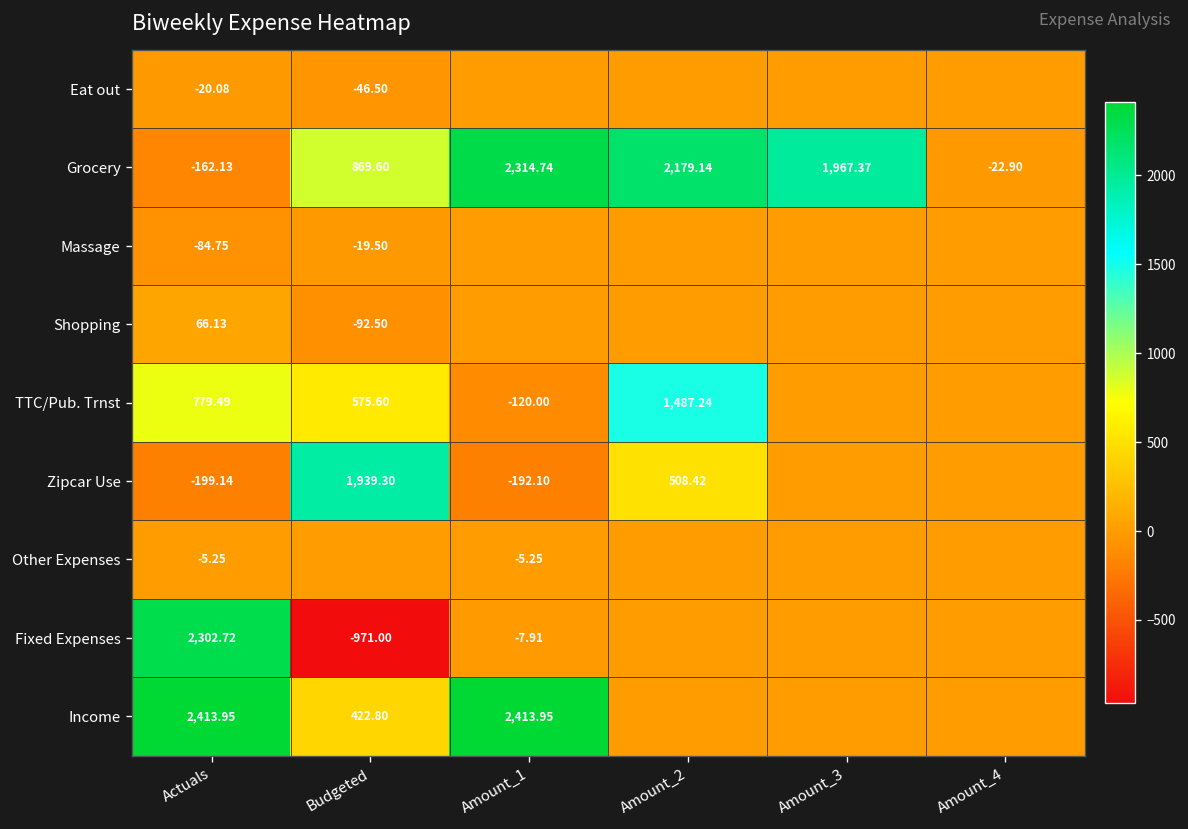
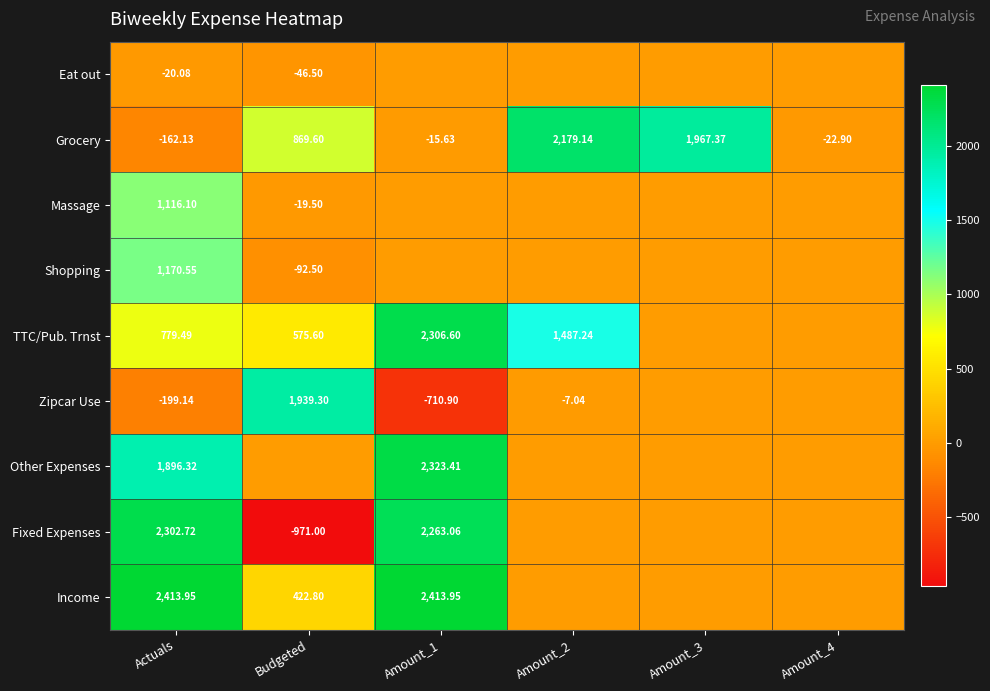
Grocery, Amount_1: 2,314.74 -> -15.63
Massage, Actuals: -84.75 -> 1,116.10
Shopping, Actuals: 66.13 -> 1,170.55
TTC/Pub. Trnst, Amount_1: -120.00 -> 2,306.60
Zipcar Use, Amount_1: -192.10 -> -710.90
Zipcar Use, Amount_2: 508.42 -> -7.04
Other Expenses, Actuals: -5.25 -> 1,896.32
Other Expenses, Amount_1: -5.25 -> 2,323.41
Fixed Expenses, Amount_1: -7.91 -> 2,263.06
